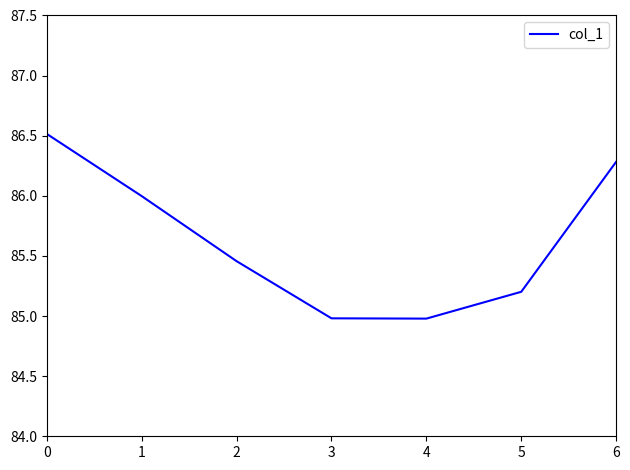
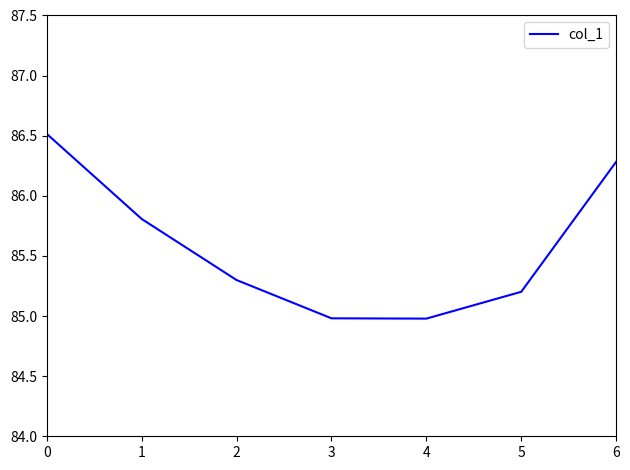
1: 86.00 -> 85.81
2: 85.46 -> 85.30
